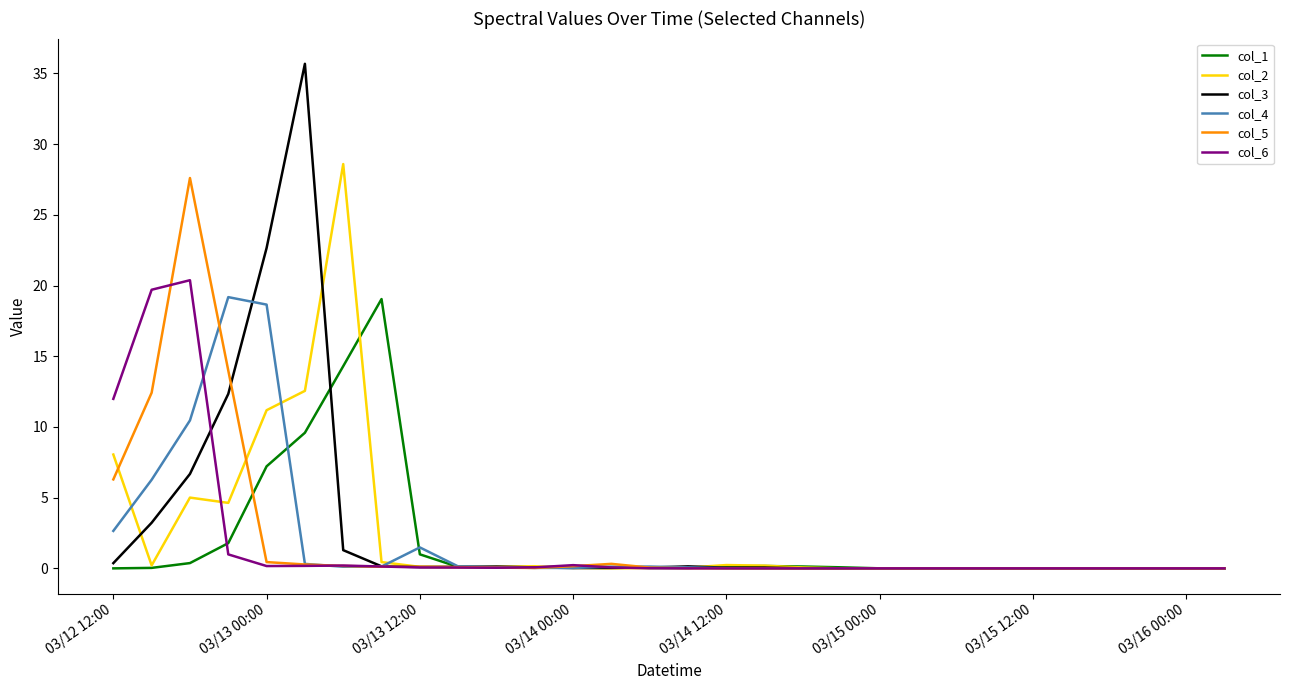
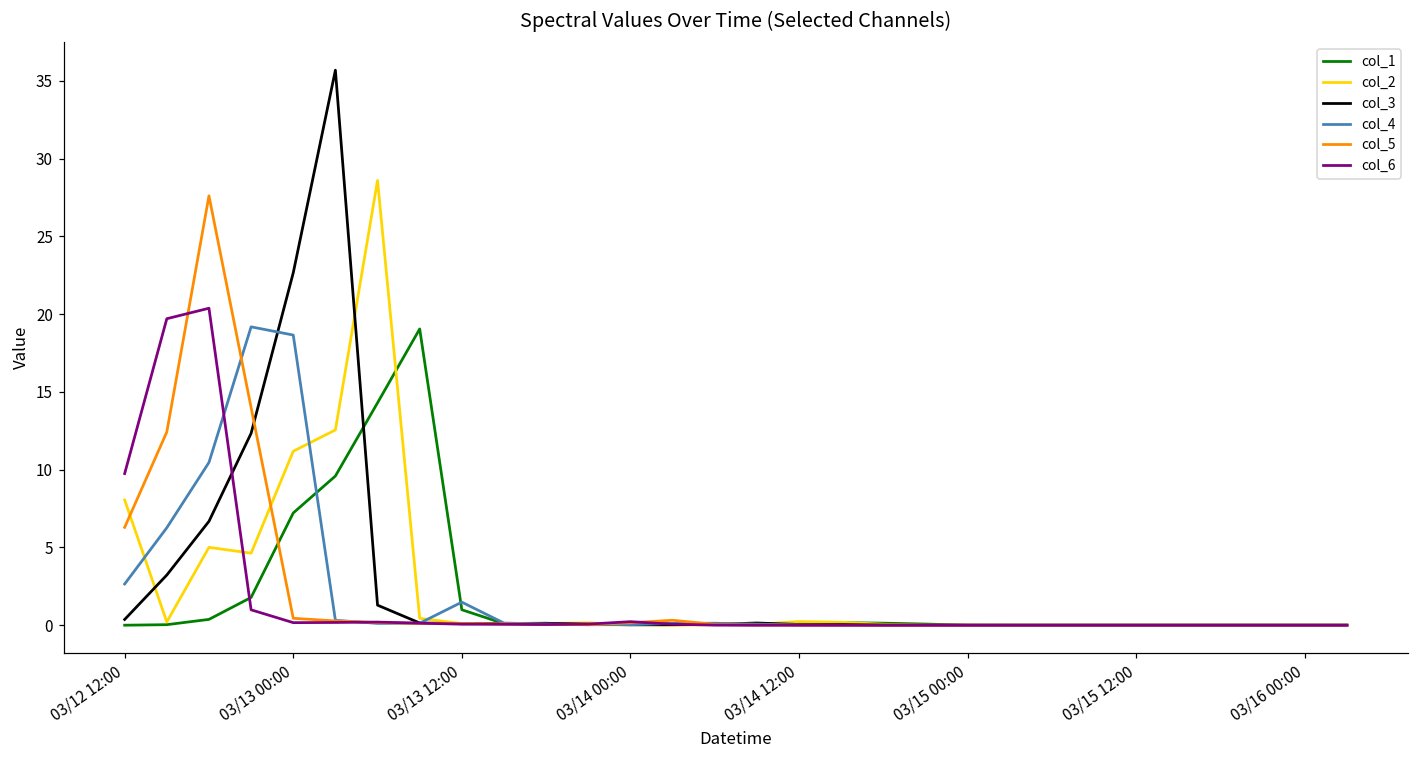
col_6, 03/12 12:00: 12.0 -> 9.7
